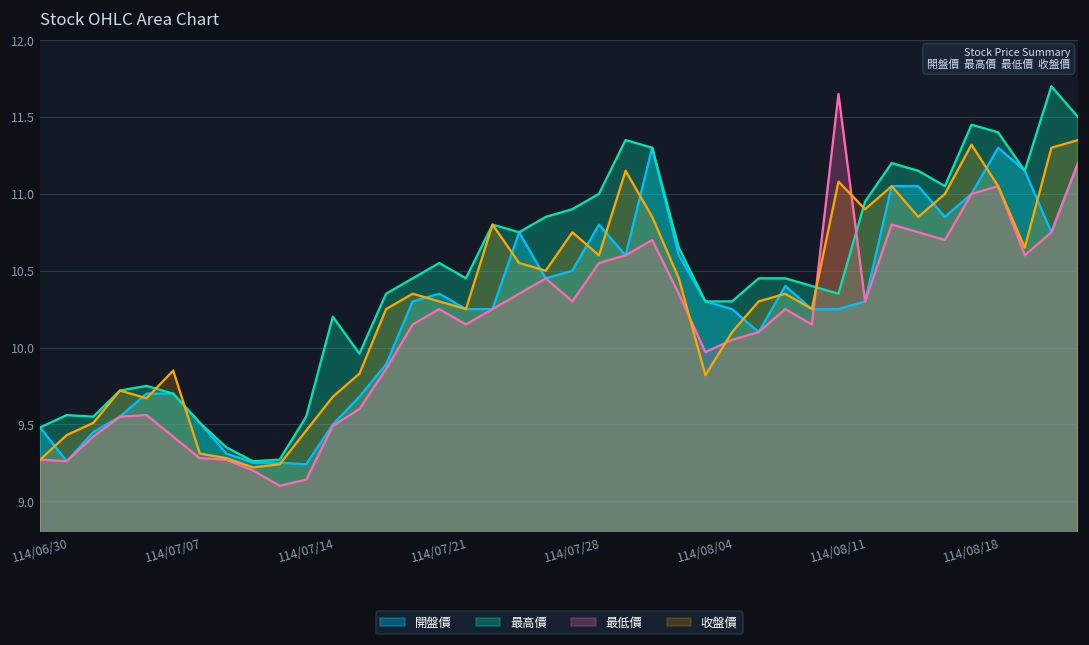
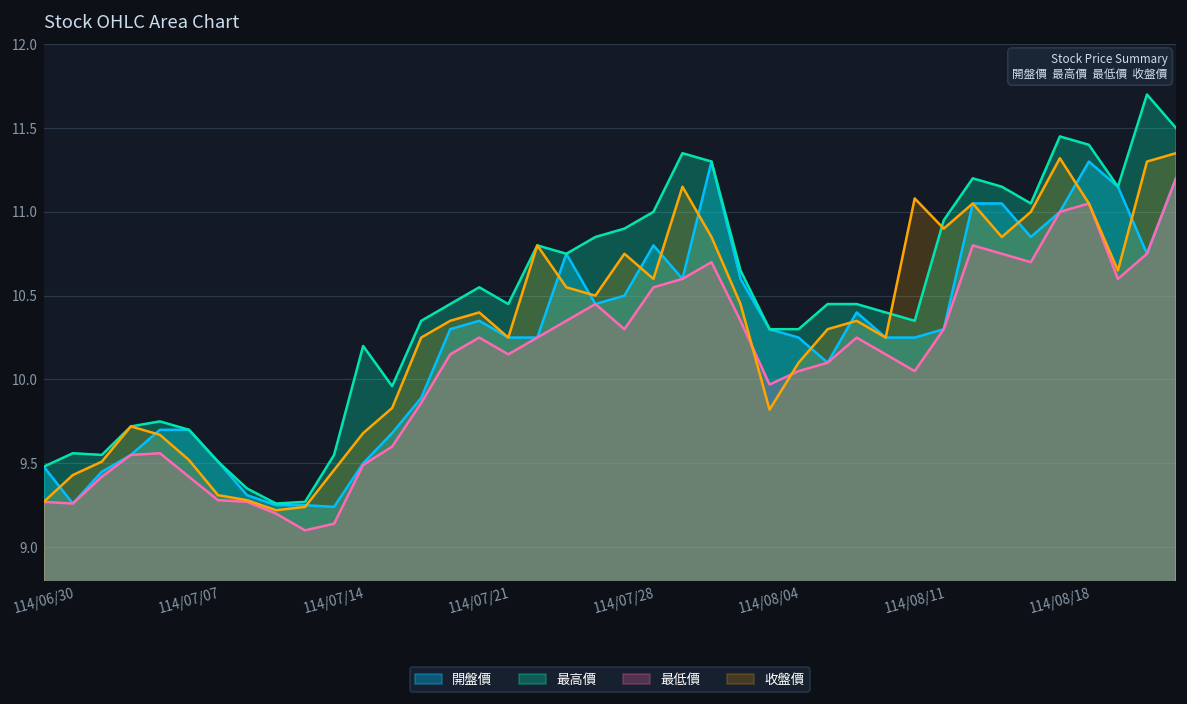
收盤價, 114/07/07: 9.85 -> 9.52
收盤價, 114/07/21: 10.3 -> 10.4
最低價, 114/08/11: 11.65 -> 10.05
